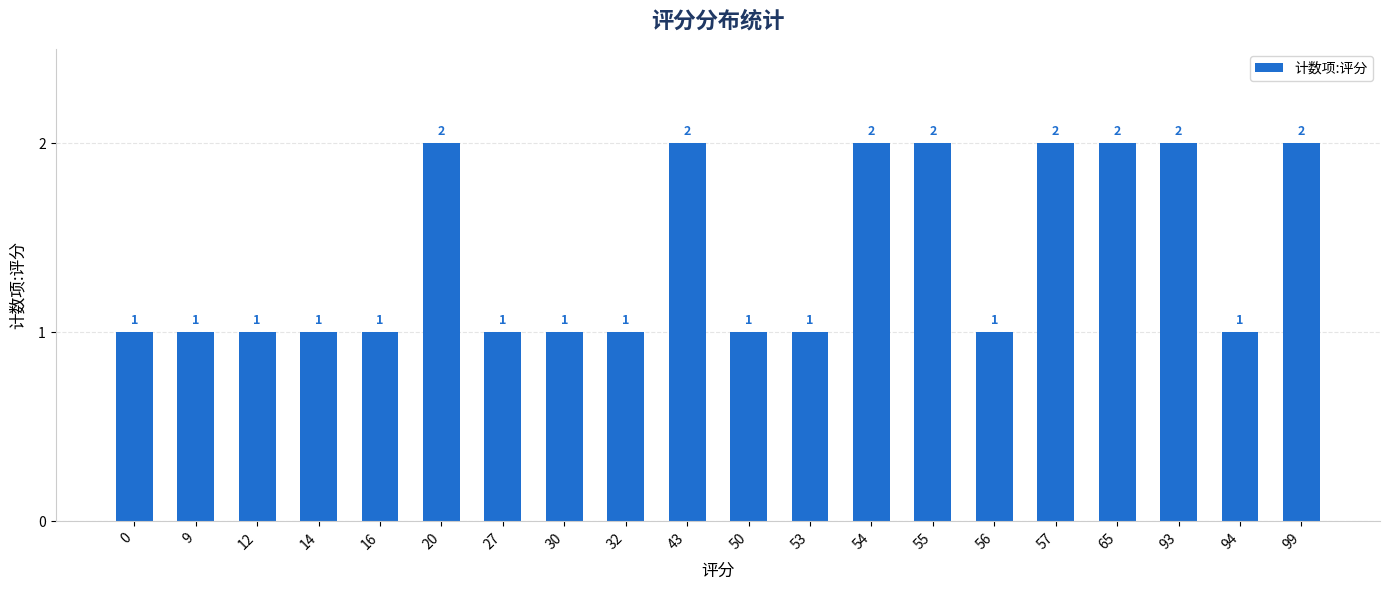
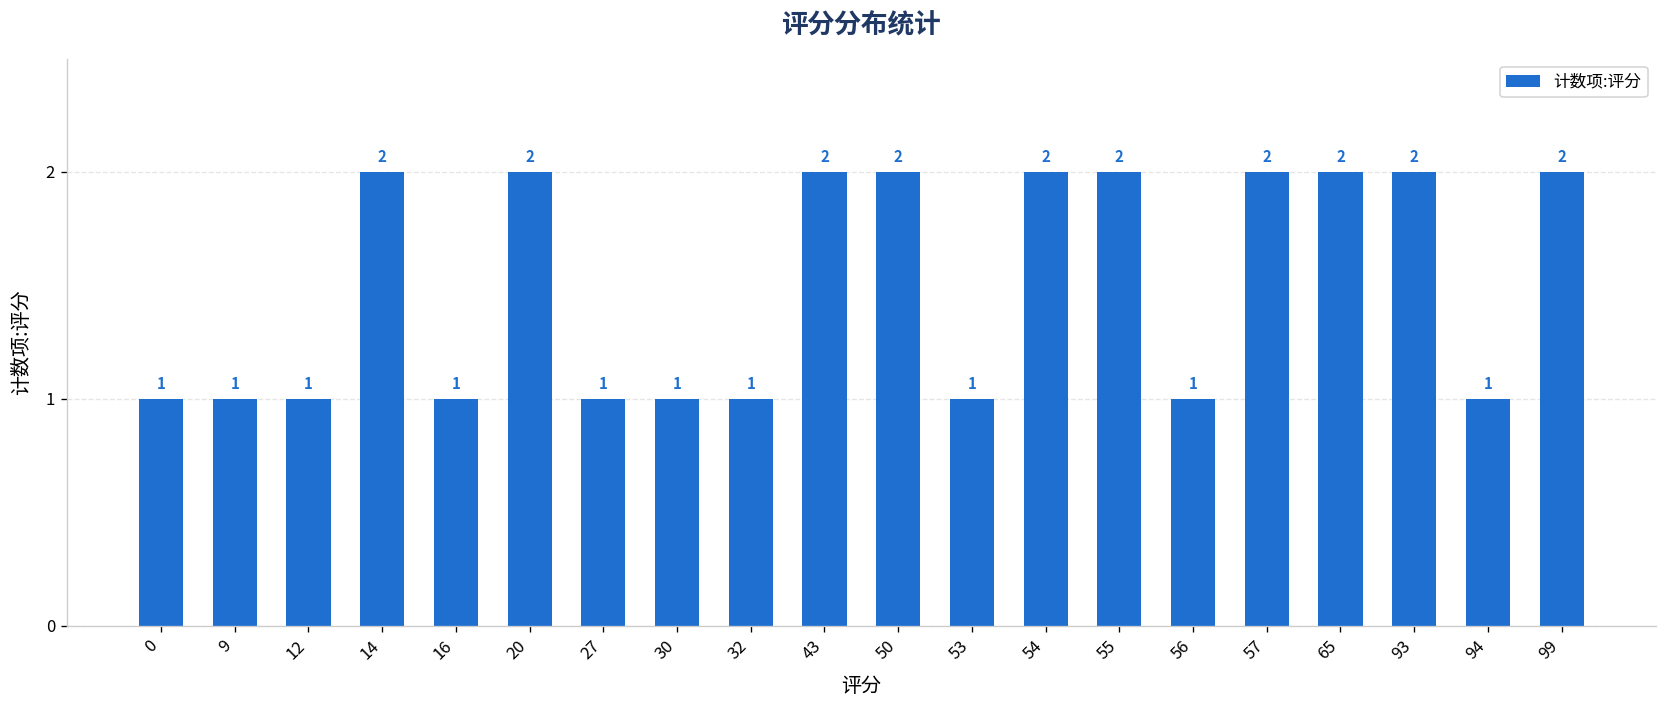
14: 1 -> 2
50: 1 -> 2
